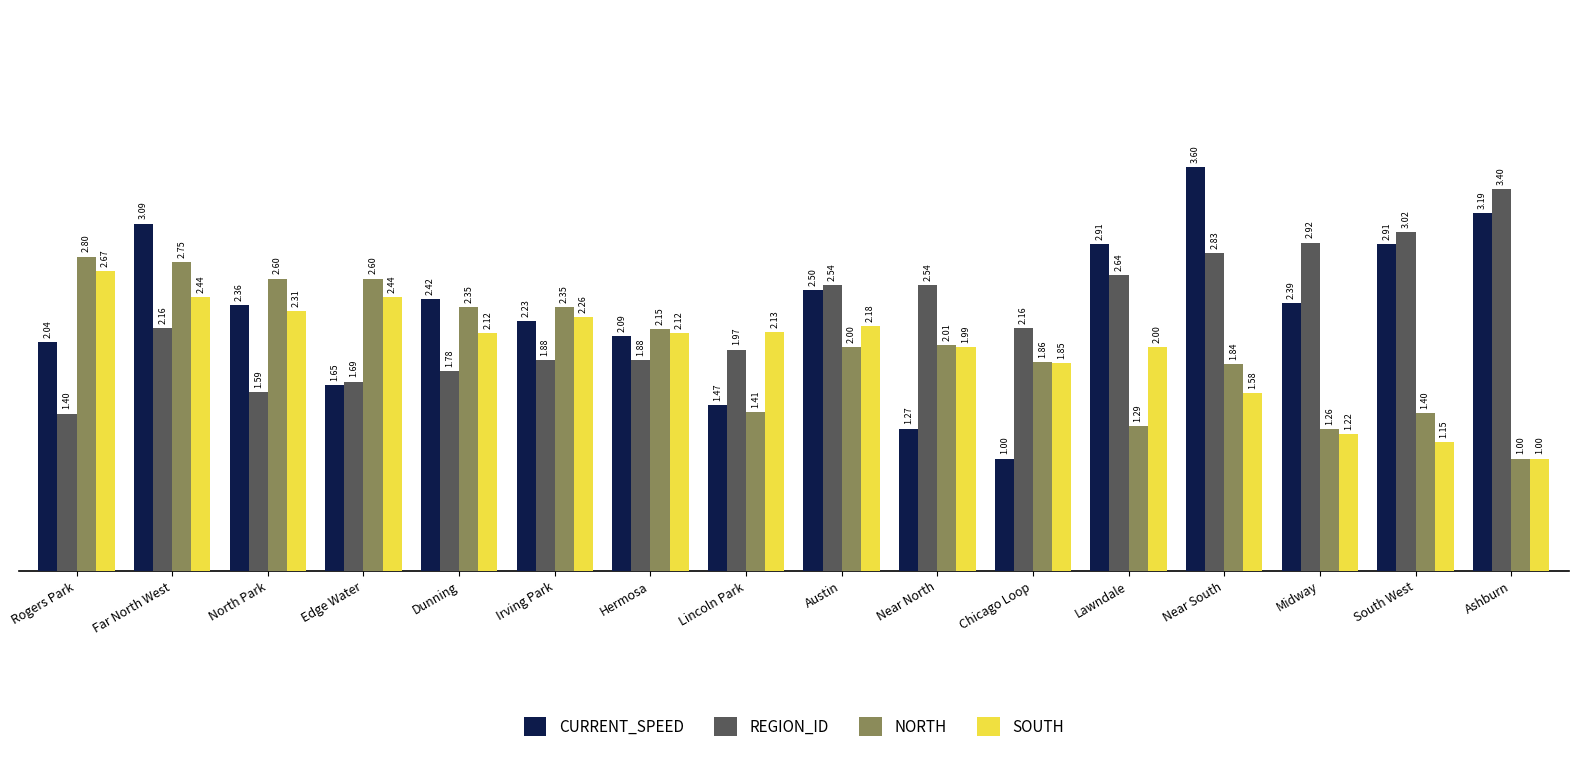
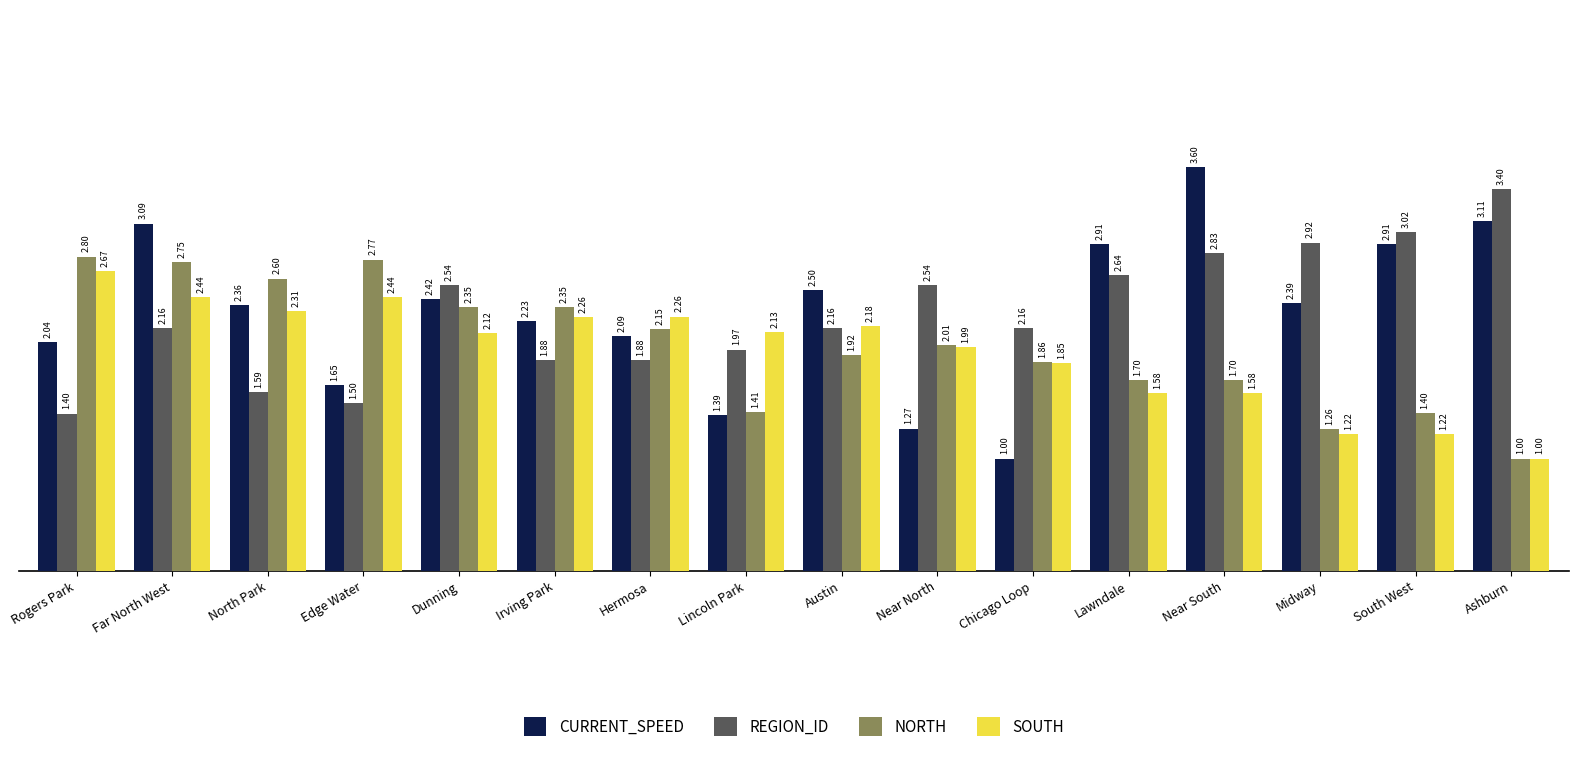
REGION_ID, Edge Water: 1.69 -> 1.50
NORTH, Edge Water: 2.60 -> 2.77
REGION_ID, Dunning: 1.78 -> 2.54
SOUTH, Hermosa: 2.12 -> 2.26
CURRENT_SPEED, Lincoln Park: 1.47 -> 1.39
REGION_ID, Austin: 2.54 -> 2.16
NORTH, Austin: 2.00 -> 1.92
NORTH, Lawndale: 1.29 -> 1.70
SOUTH, Lawndale: 2.00 -> 1.58
NORTH, Near South: 1.84 -> 1.70
SOUTH, South West: 1.15 -> 1.22
CURRENT_SPEED, Ashburn: 3.19 -> 3.11
